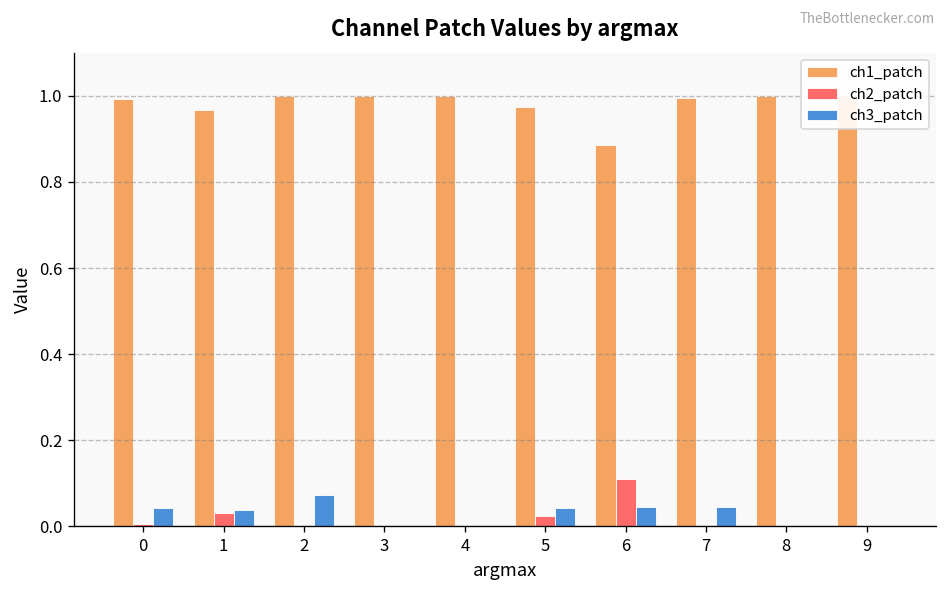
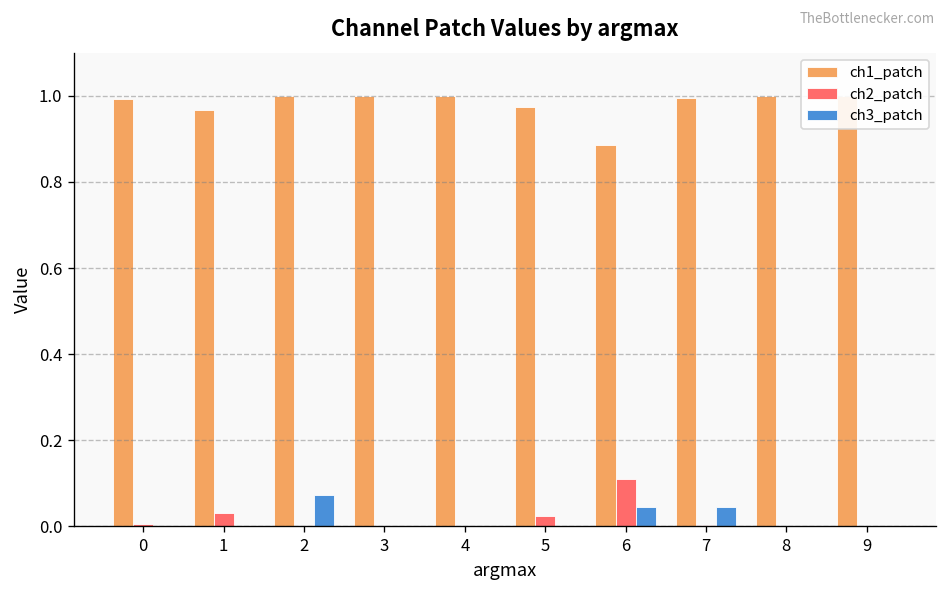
ch3_patch, 0: 0.04 -> 0.00
ch3_patch, 1: 0.04 -> 0.00
ch3_patch, 5: 0.04 -> 0.00
